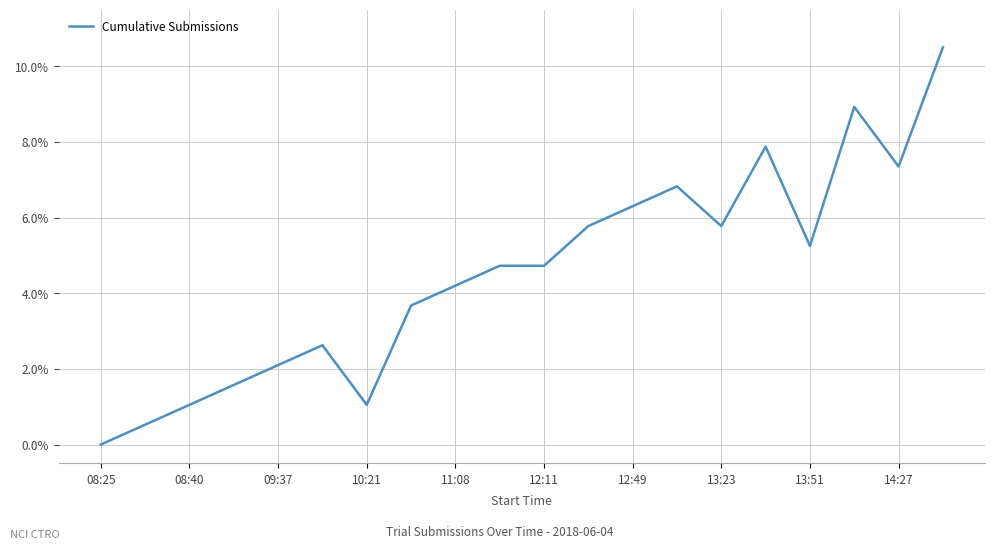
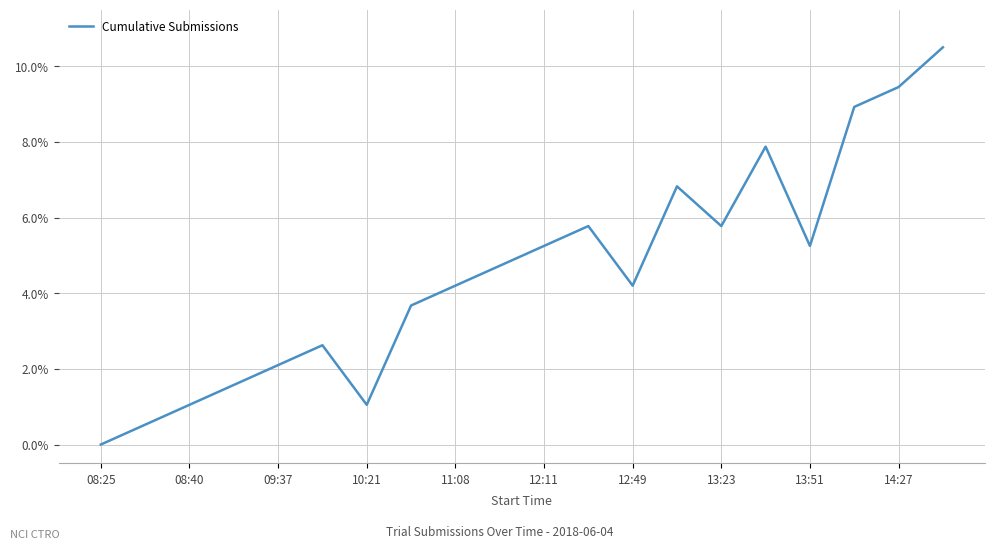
12:11: 4.7% -> 5.3%
12:49: 6.3% -> 4.2%
14:27: 7.4% -> 9.5%
